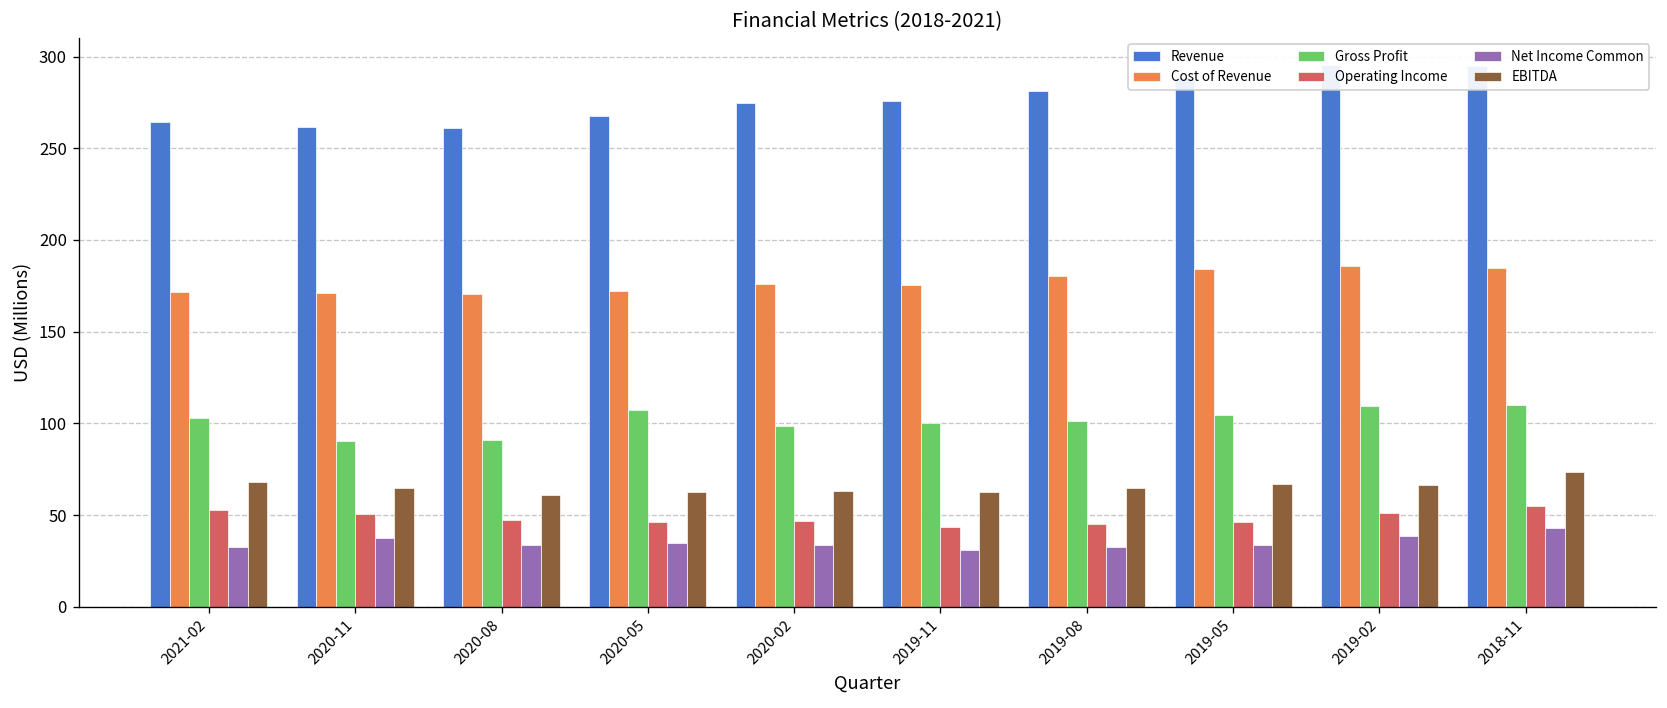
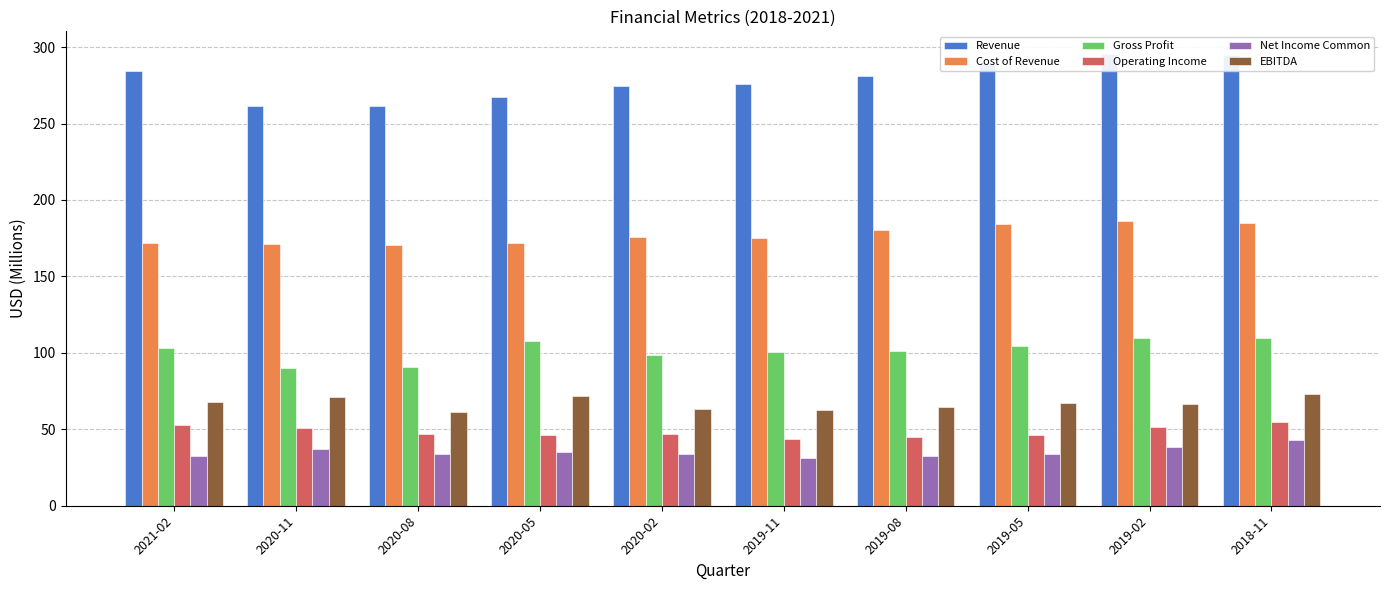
Revenue, 2021-02: 264 -> 285
EBITDA, 2020-11: 65 -> 71
EBITDA, 2020-05: 63 -> 72
